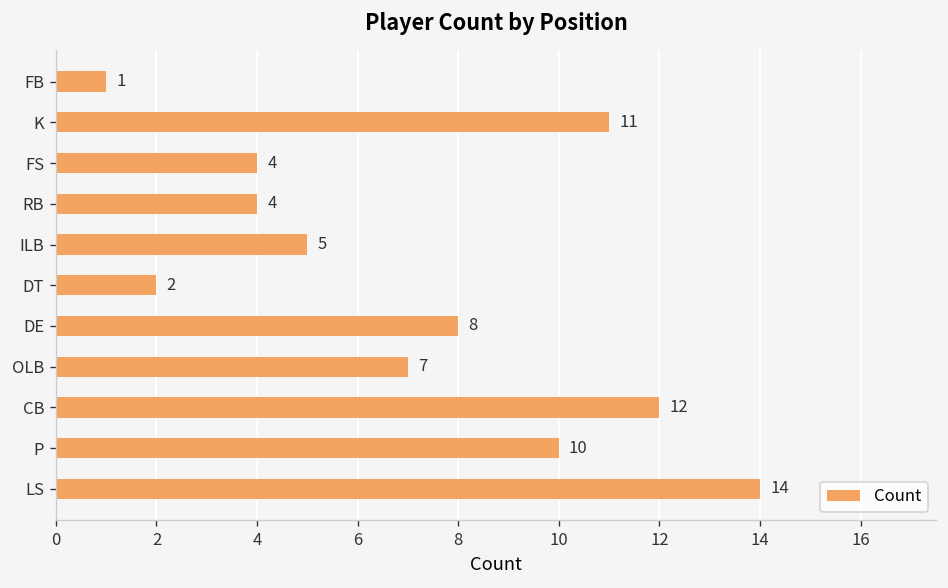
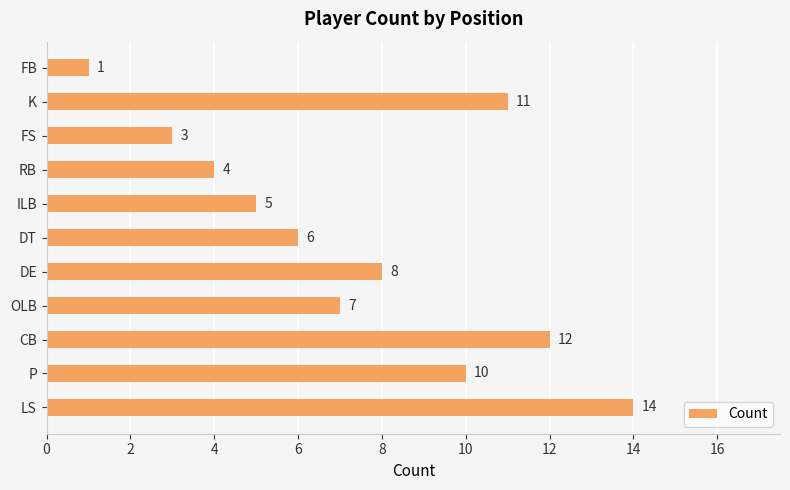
FS: 4 -> 3
DT: 2 -> 6
